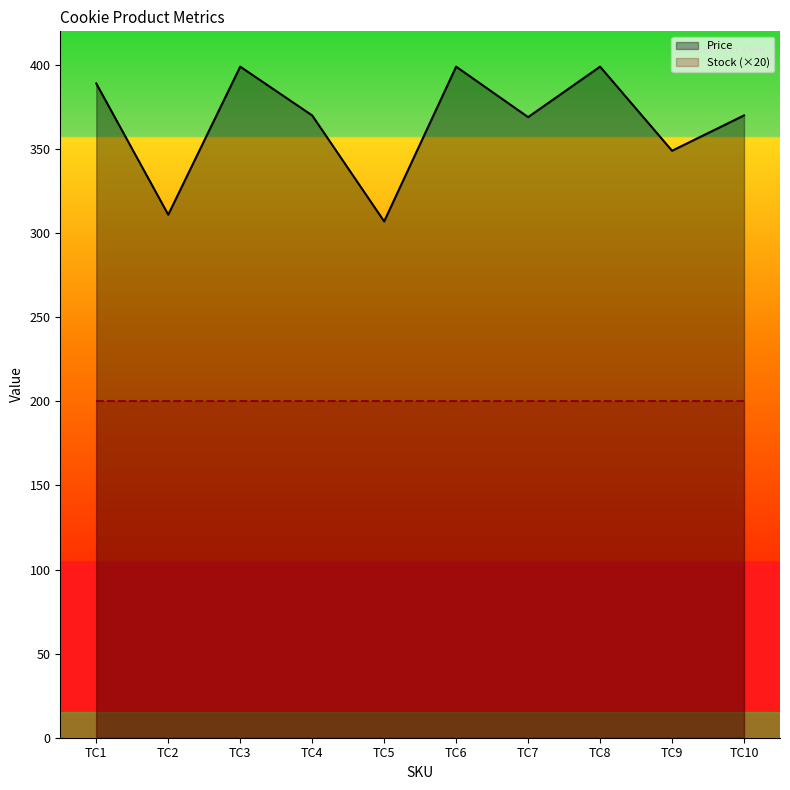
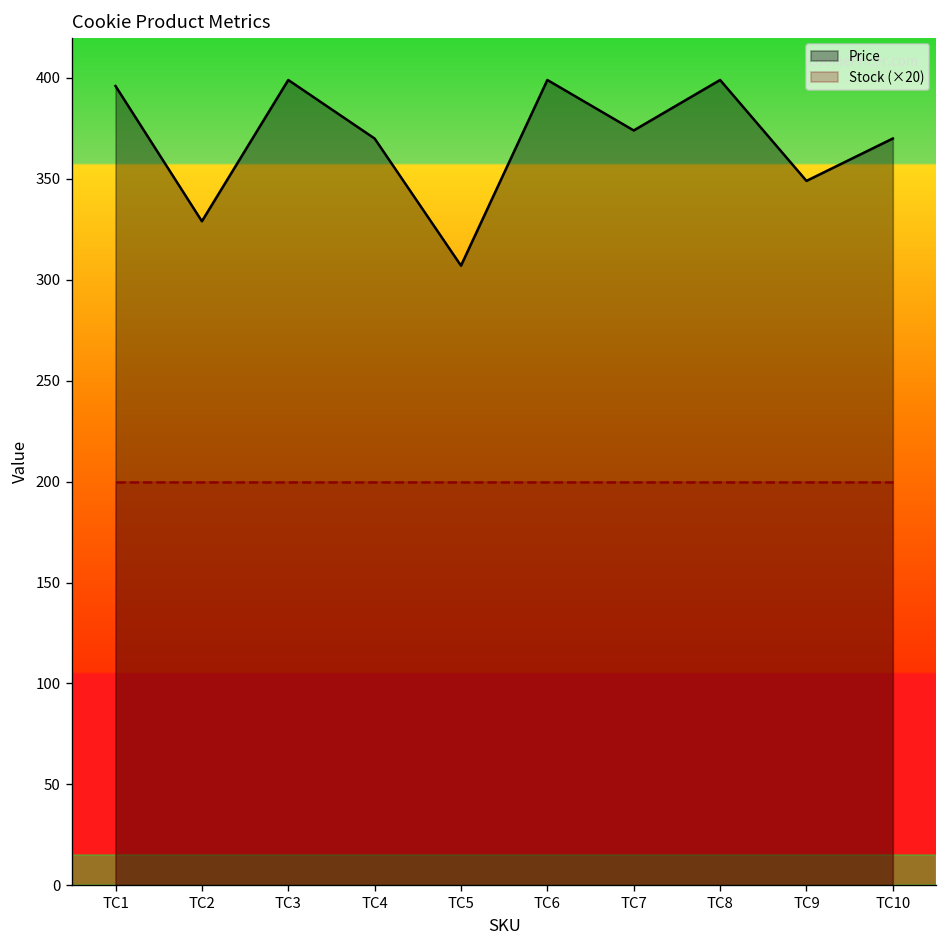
Price, TC1: 389 -> 396
Price, TC2: 311 -> 329
Price, TC7: 369 -> 374
